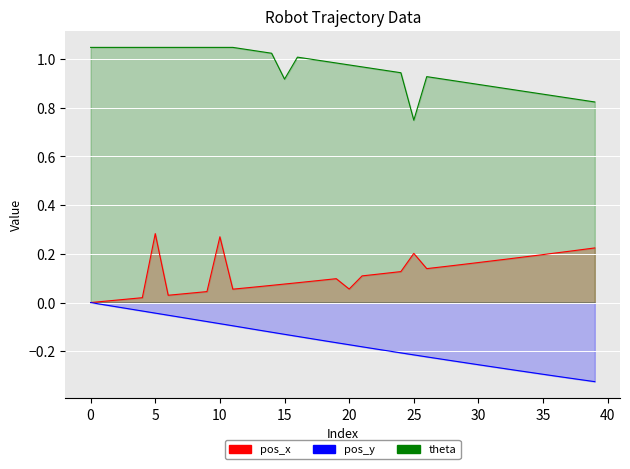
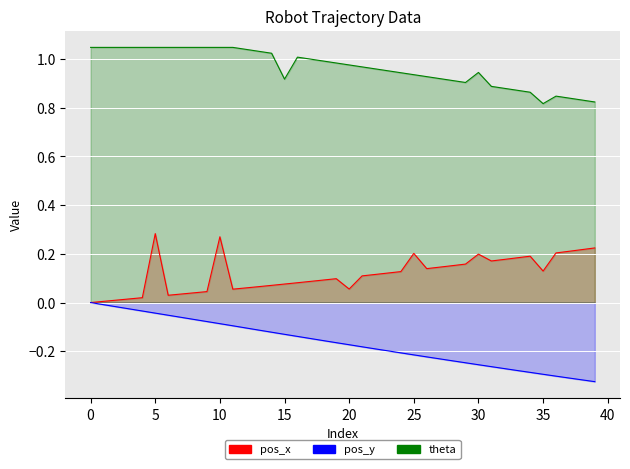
theta, 25: 0.75 -> 0.94
pos_x, 30: 0.16 -> 0.20
theta, 30: 0.90 -> 0.94
pos_x, 35: 0.20 -> 0.13
theta, 35: 0.86 -> 0.82
